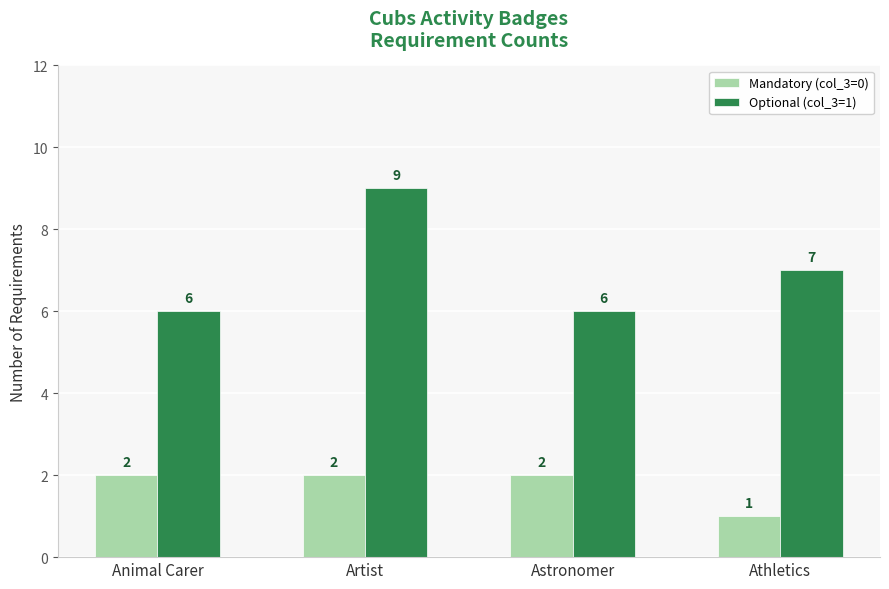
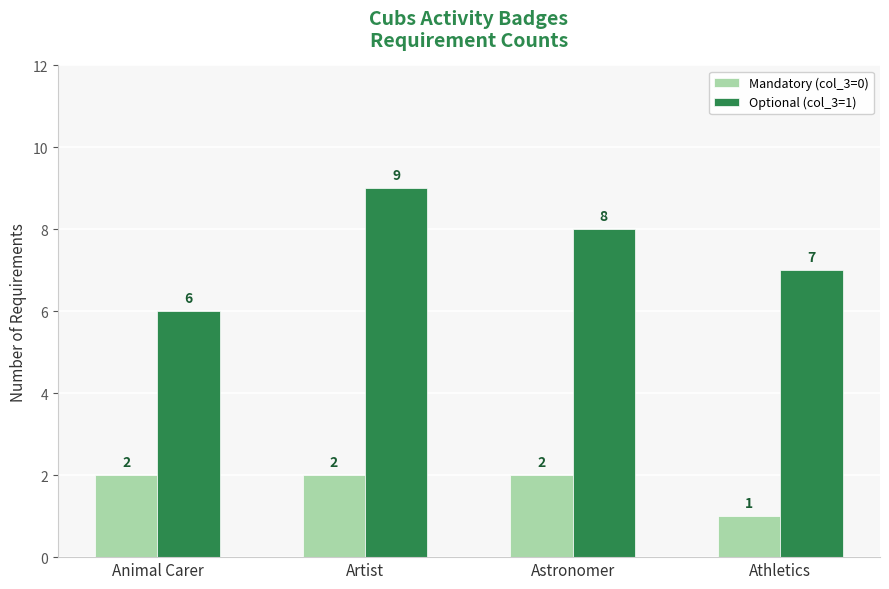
Optional (col_3=1), Astronomer: 6 -> 8
